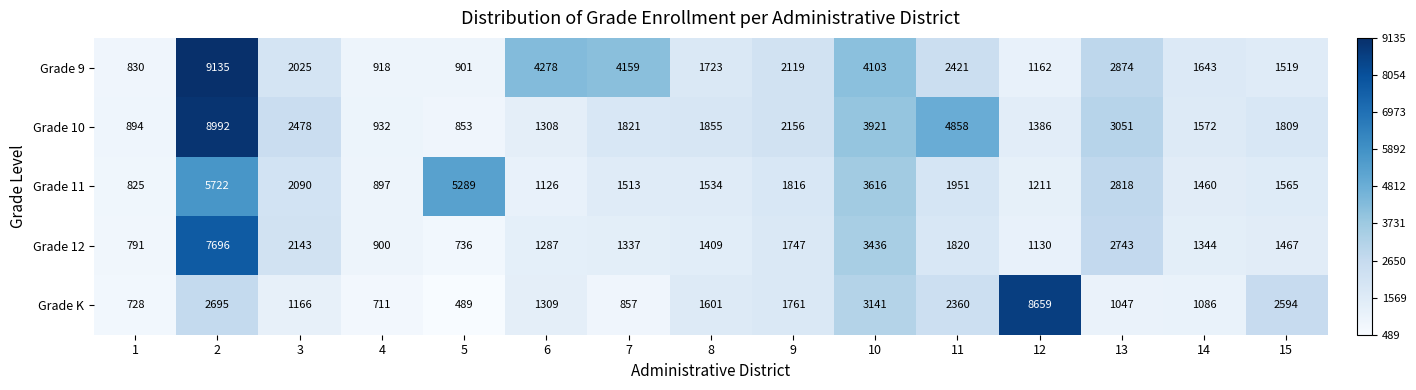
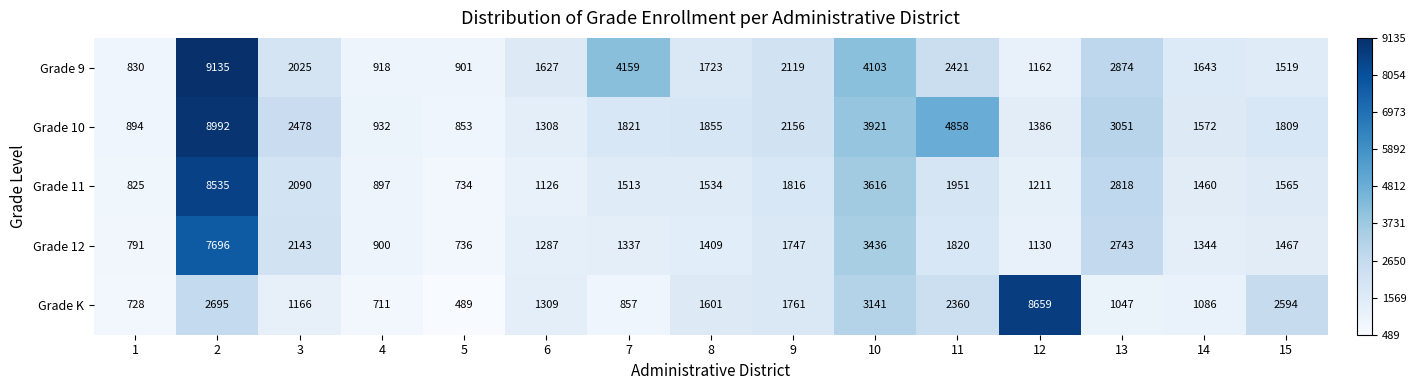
Grade 9, 6: 4278 -> 1627
Grade 11, 2: 5722 -> 8535
Grade 11, 5: 5289 -> 734
